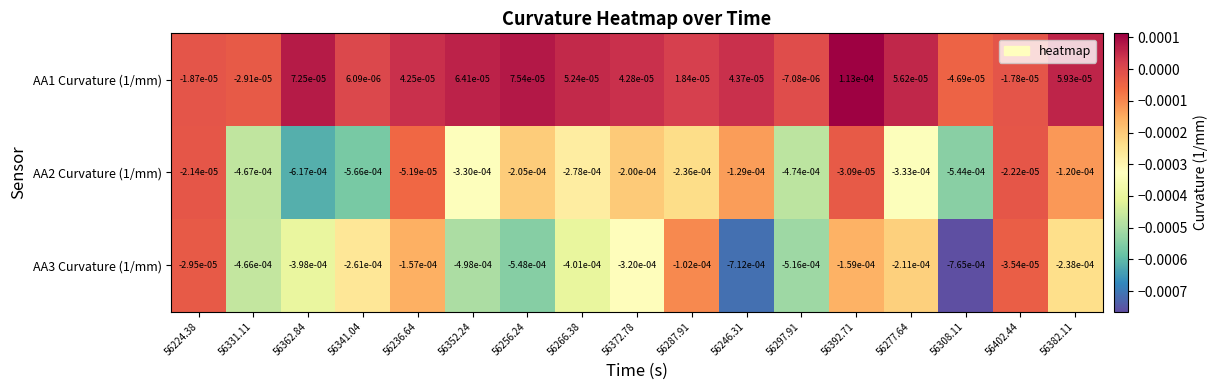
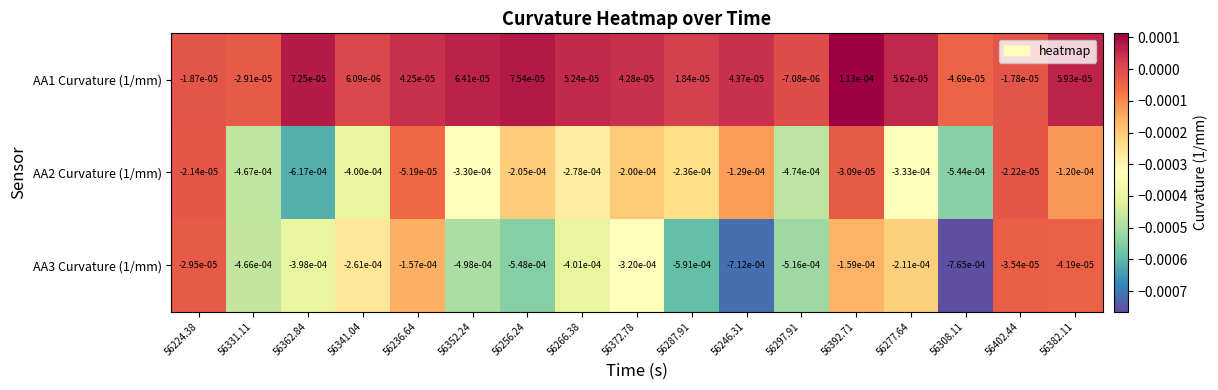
AA2 Curvature (1/mm), 56341.04: -5.66e-04 -> -4.00e-04
AA3 Curvature (1/mm), 56287.91: -1.02e-04 -> -5.91e-04
AA3 Curvature (1/mm), 56382.11: -2.38e-04 -> -4.19e-05
